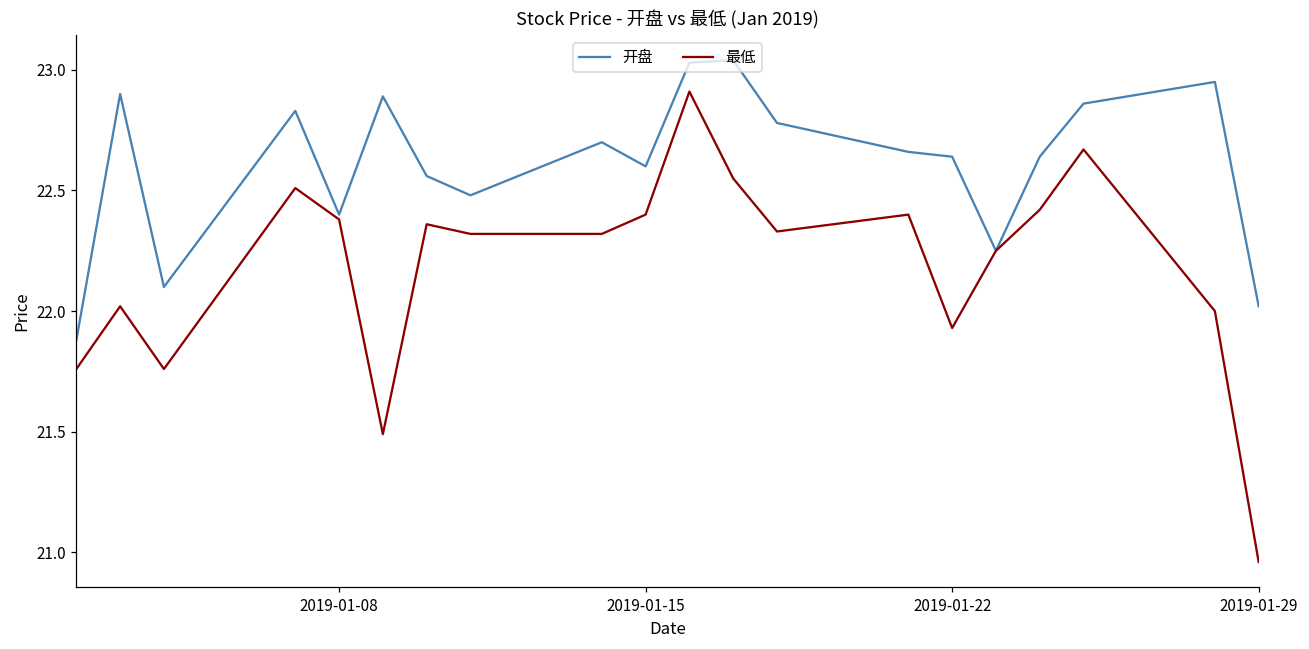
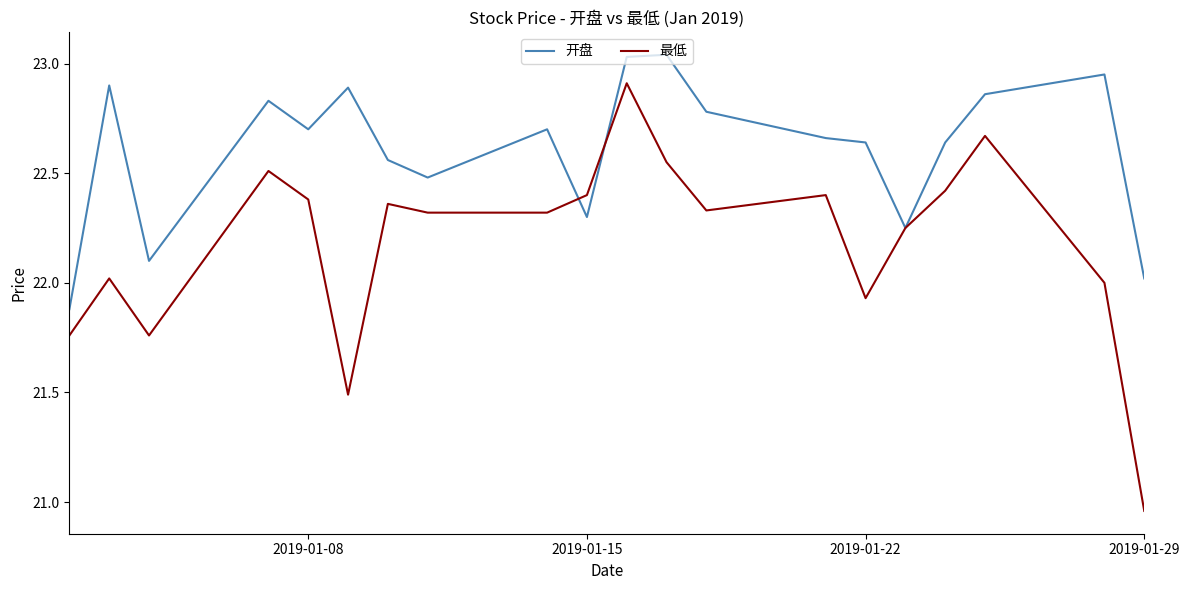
开盘, 2019-01-08: 22.4 -> 22.7
开盘, 2019-01-15: 22.6 -> 22.3
